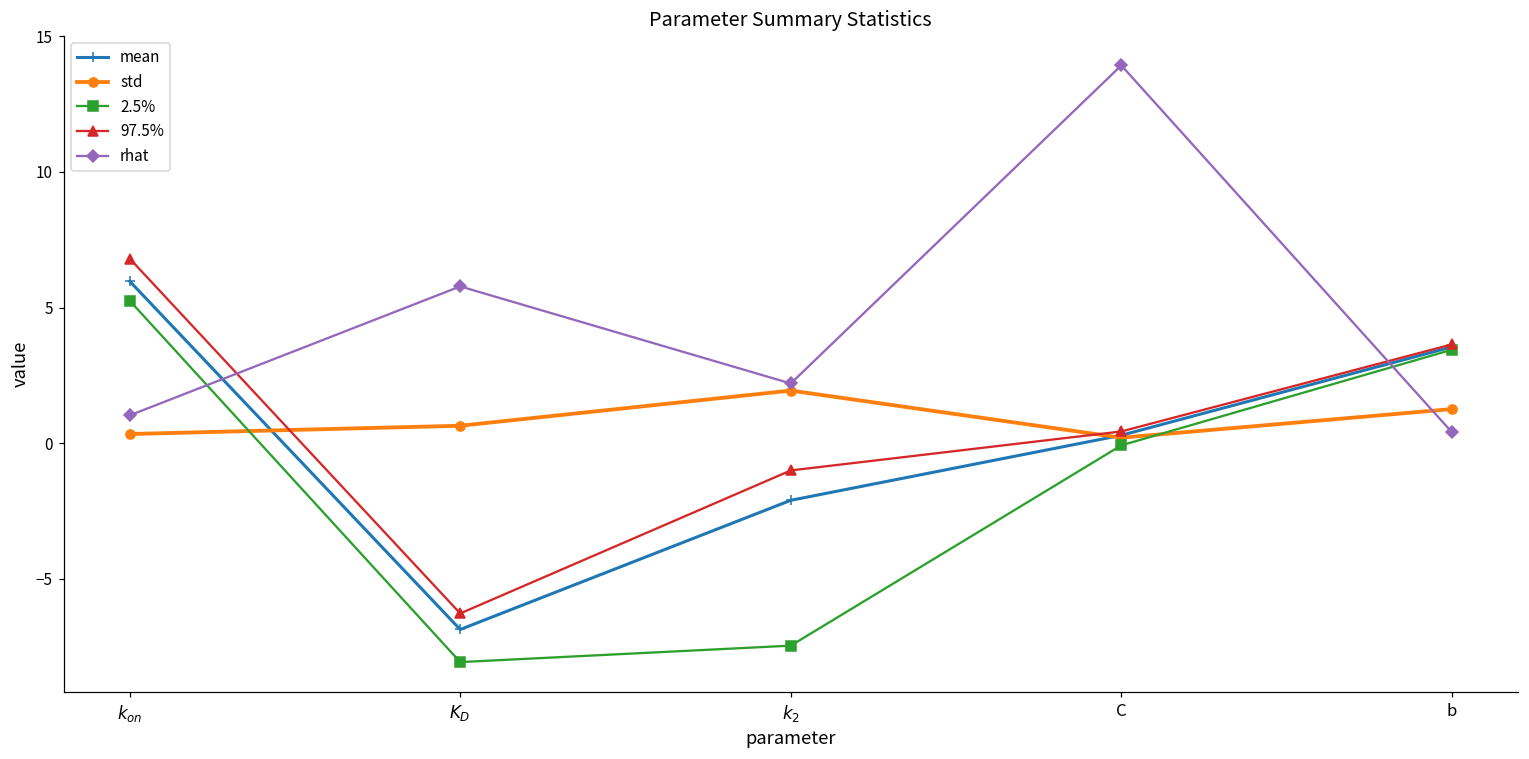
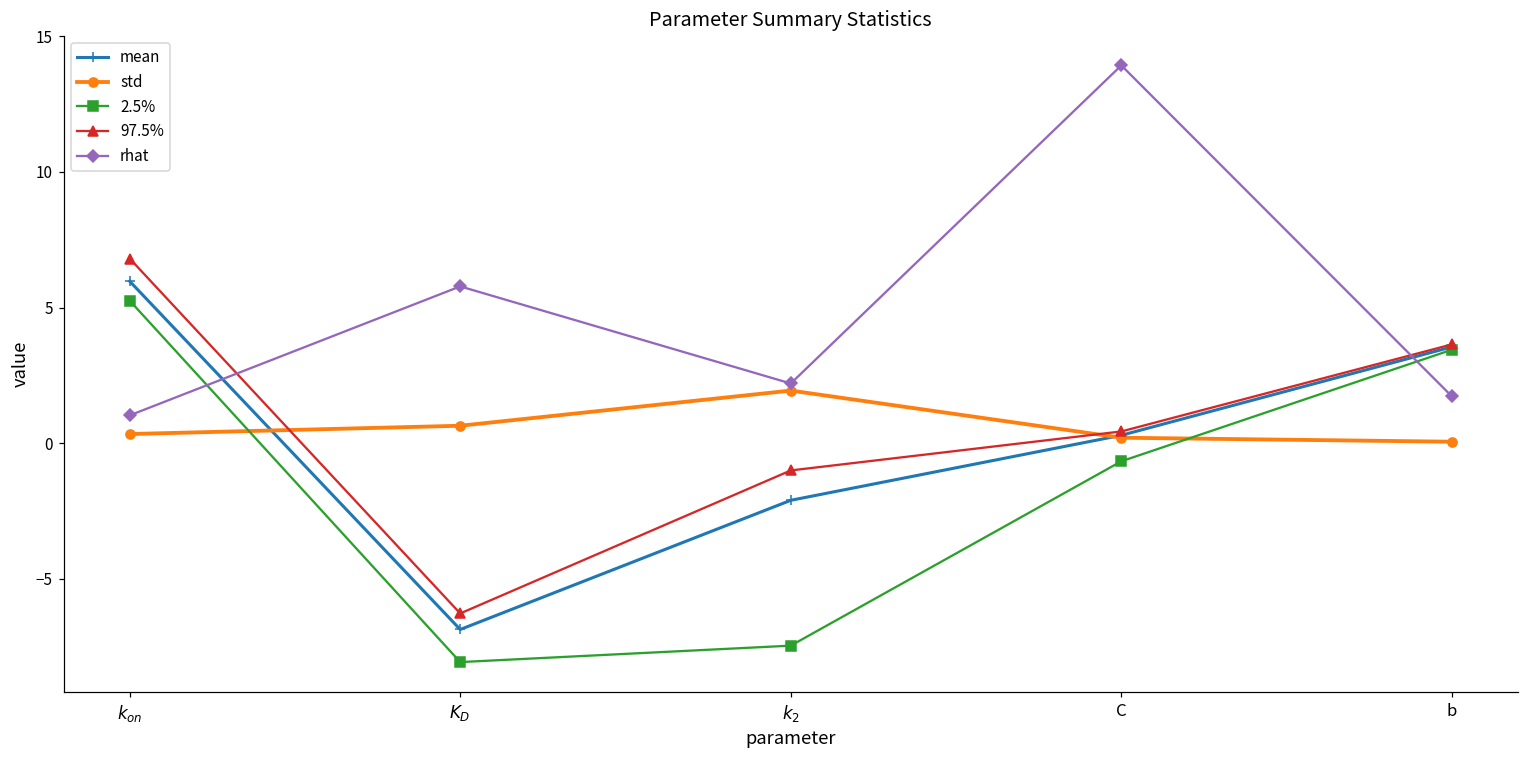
2.5%, C: -0.1 -> -0.7
std, b: 1.3 -> 0.1
rhat, b: 0.4 -> 1.7
